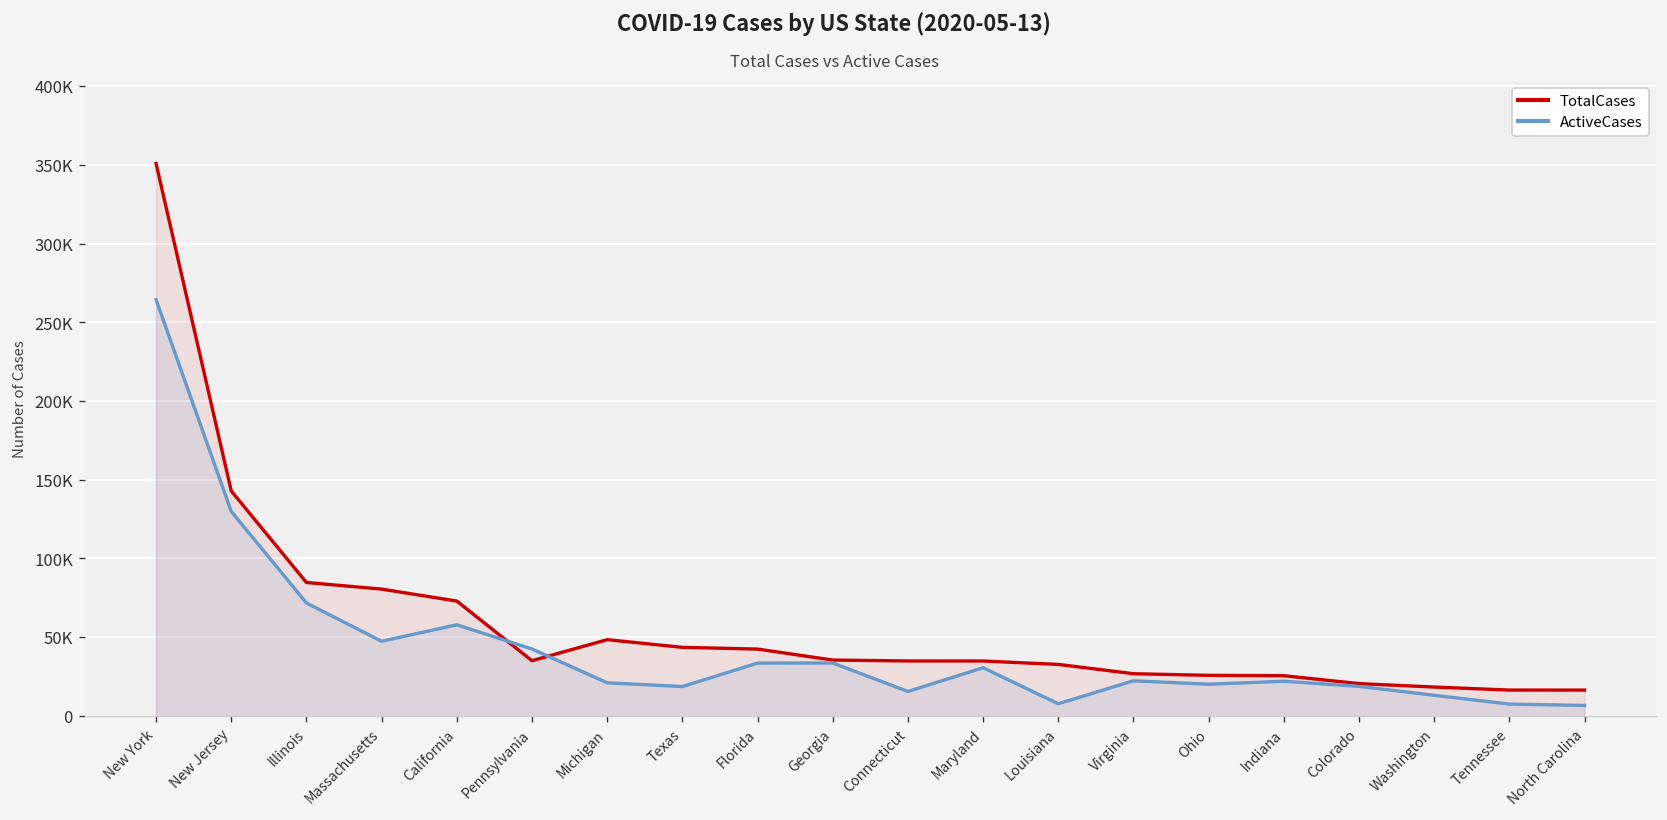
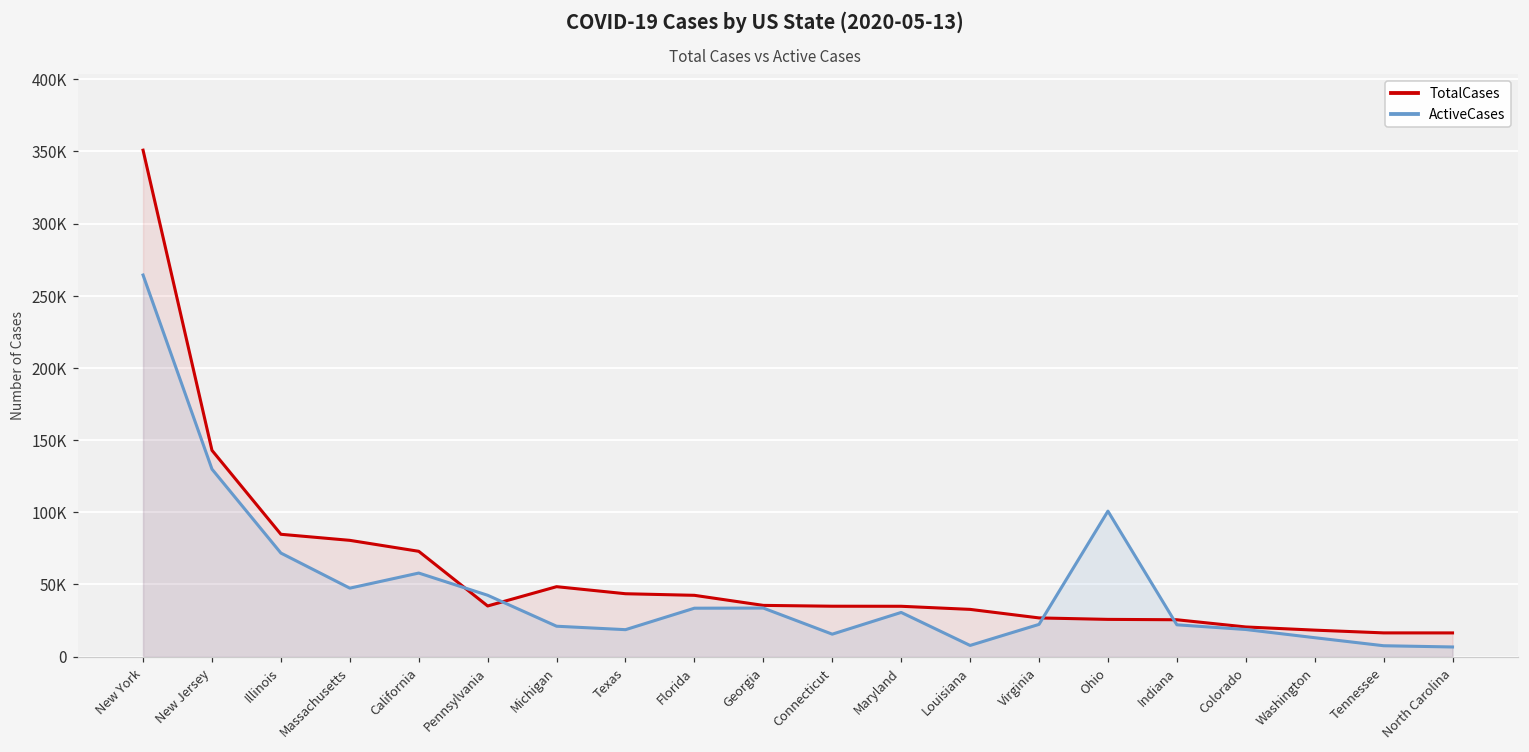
ActiveCases, Ohio: 20000 -> 101000
